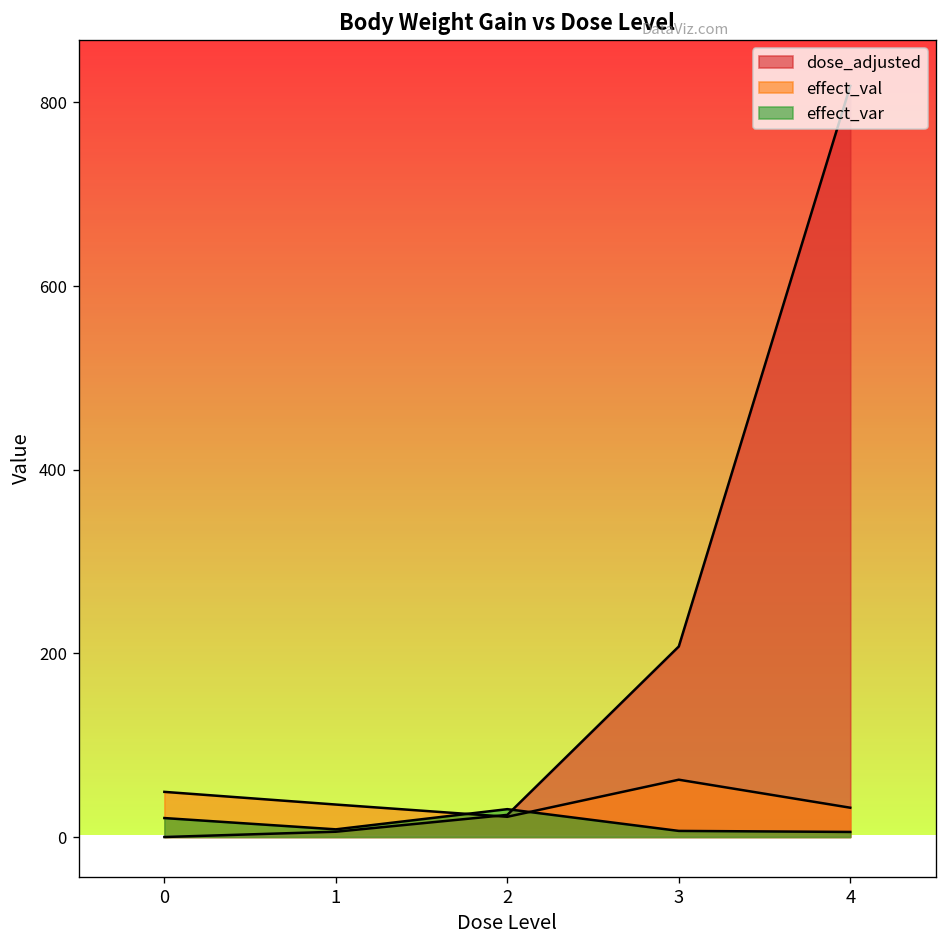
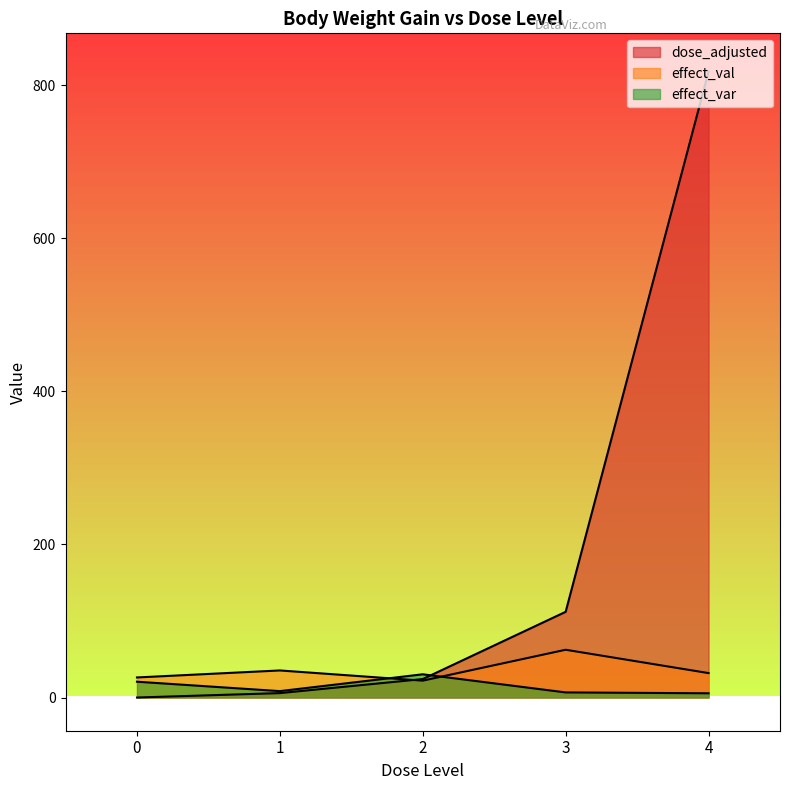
effect_val, 0: 50 -> 30
dose_adjusted, 3: 210 -> 110
